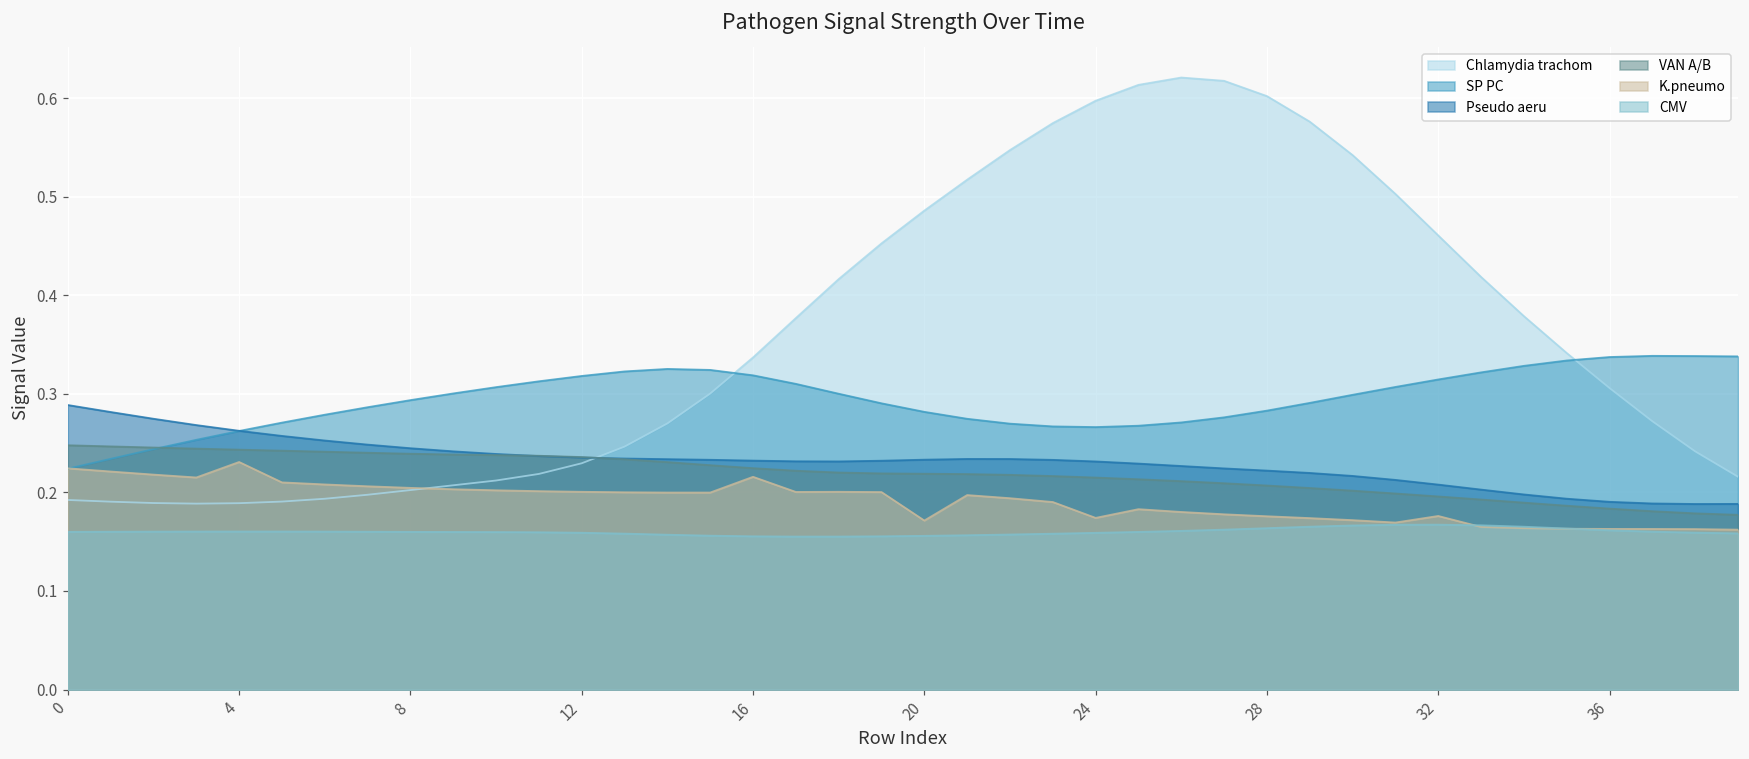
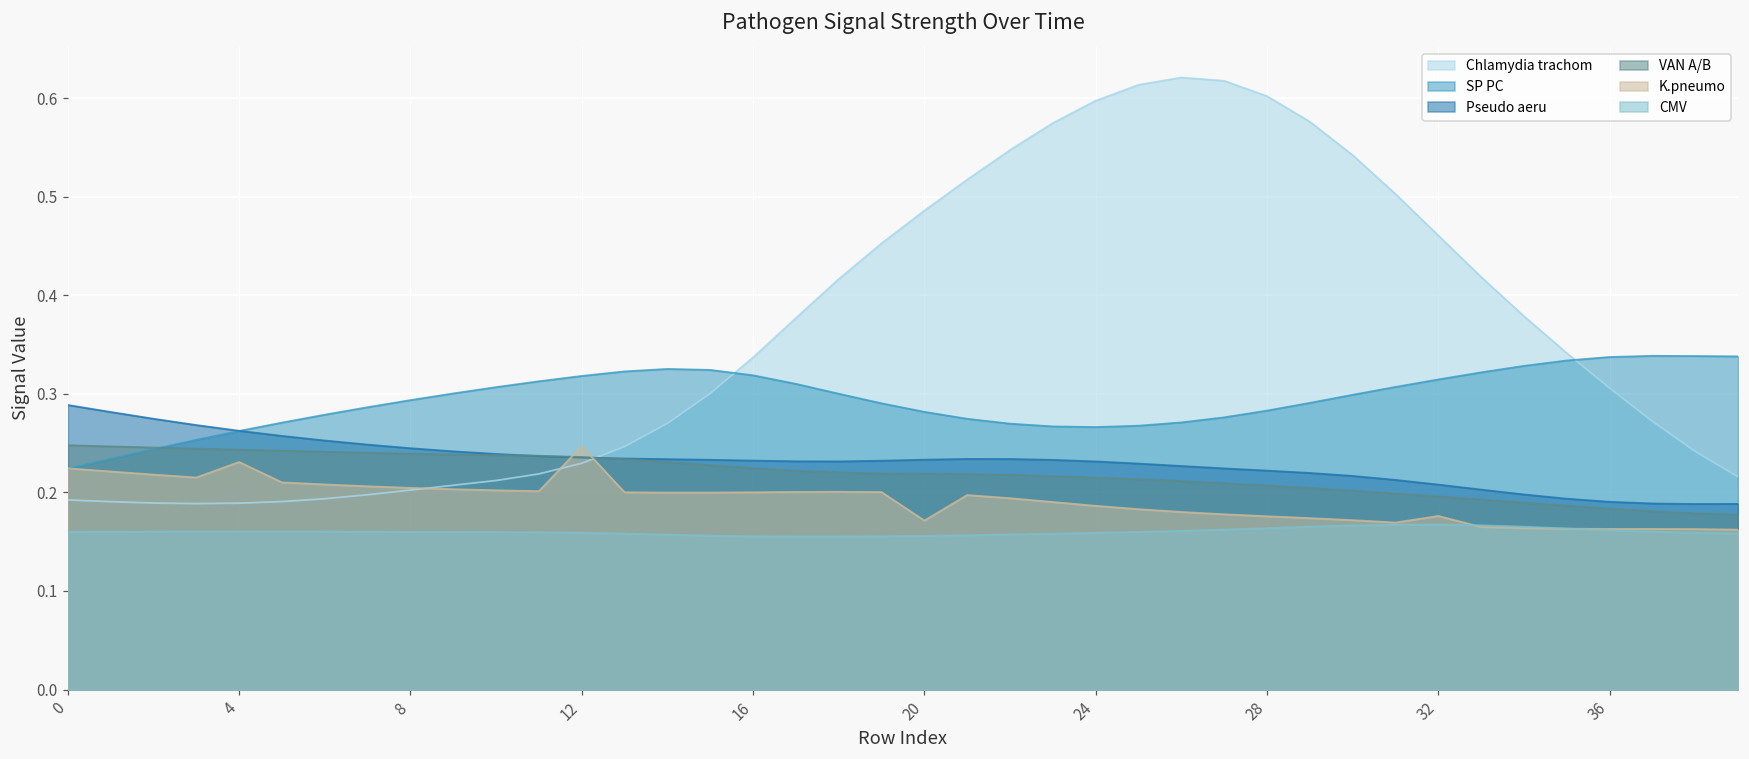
K.pneumo, 12: 0.20 -> 0.25
K.pneumo, 16: 0.22 -> 0.20
K.pneumo, 24: 0.17 -> 0.19
